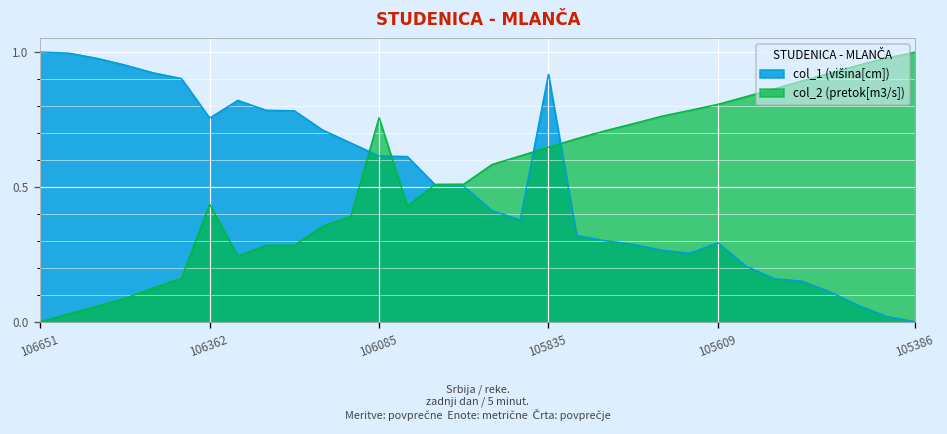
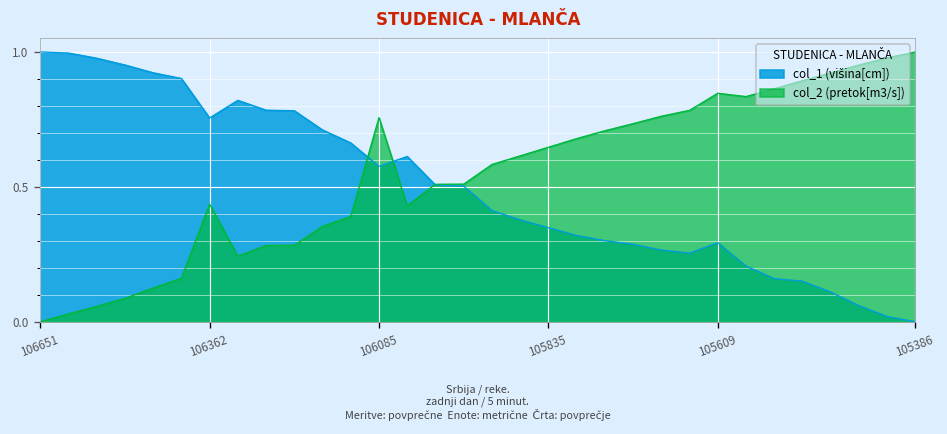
col_1 (višina[cm]), 106085: 0.61 -> 0.58
col_1 (višina[cm]), 105835: 0.92 -> 0.35
col_2 (pretok[m3/s]), 105609: 0.81 -> 0.85
